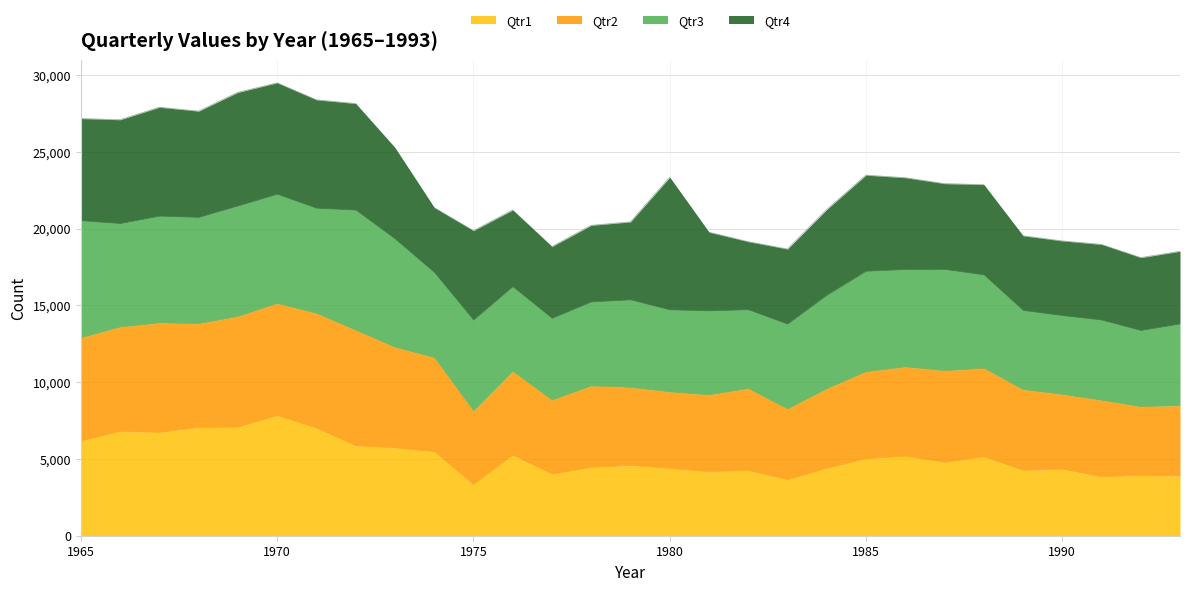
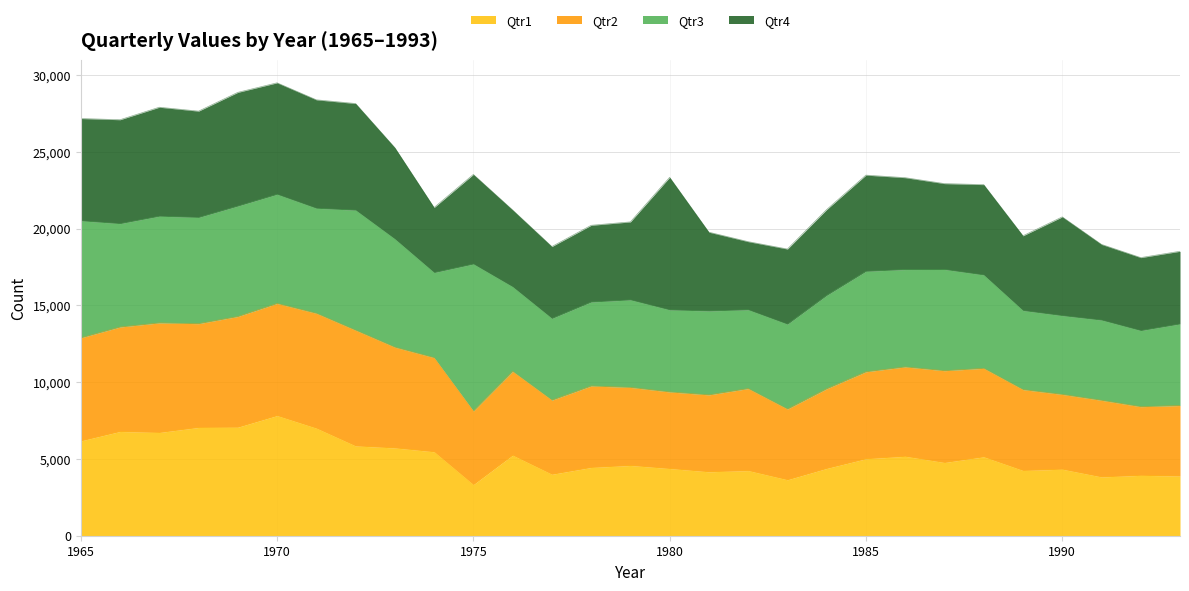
Qtr3, 1975: 5,900 -> 9,600
Qtr4, 1990: 4,900 -> 6,400
